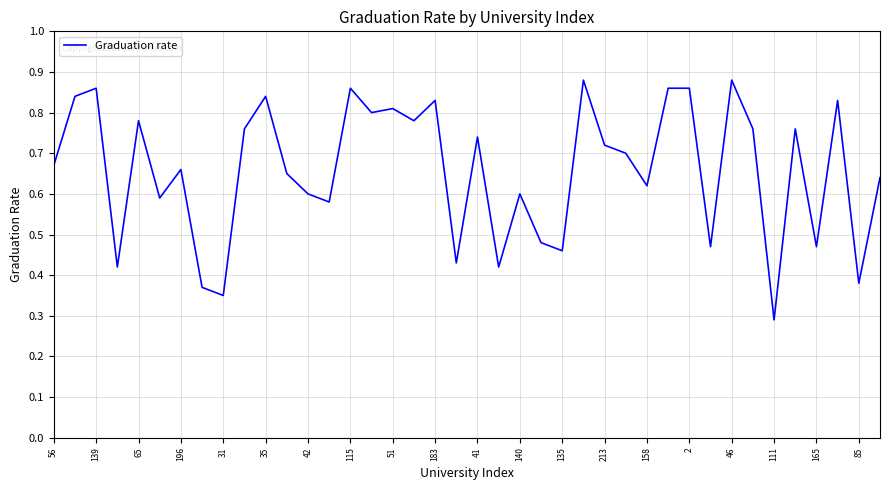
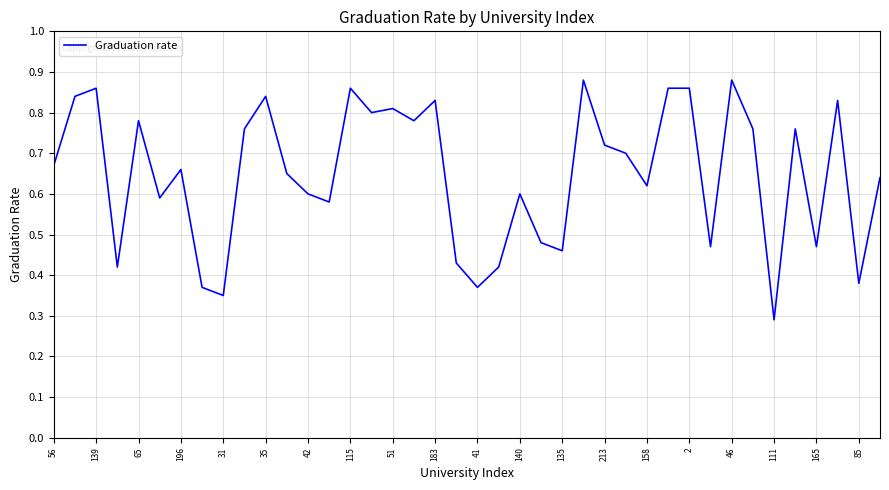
41: 0.74 -> 0.37
